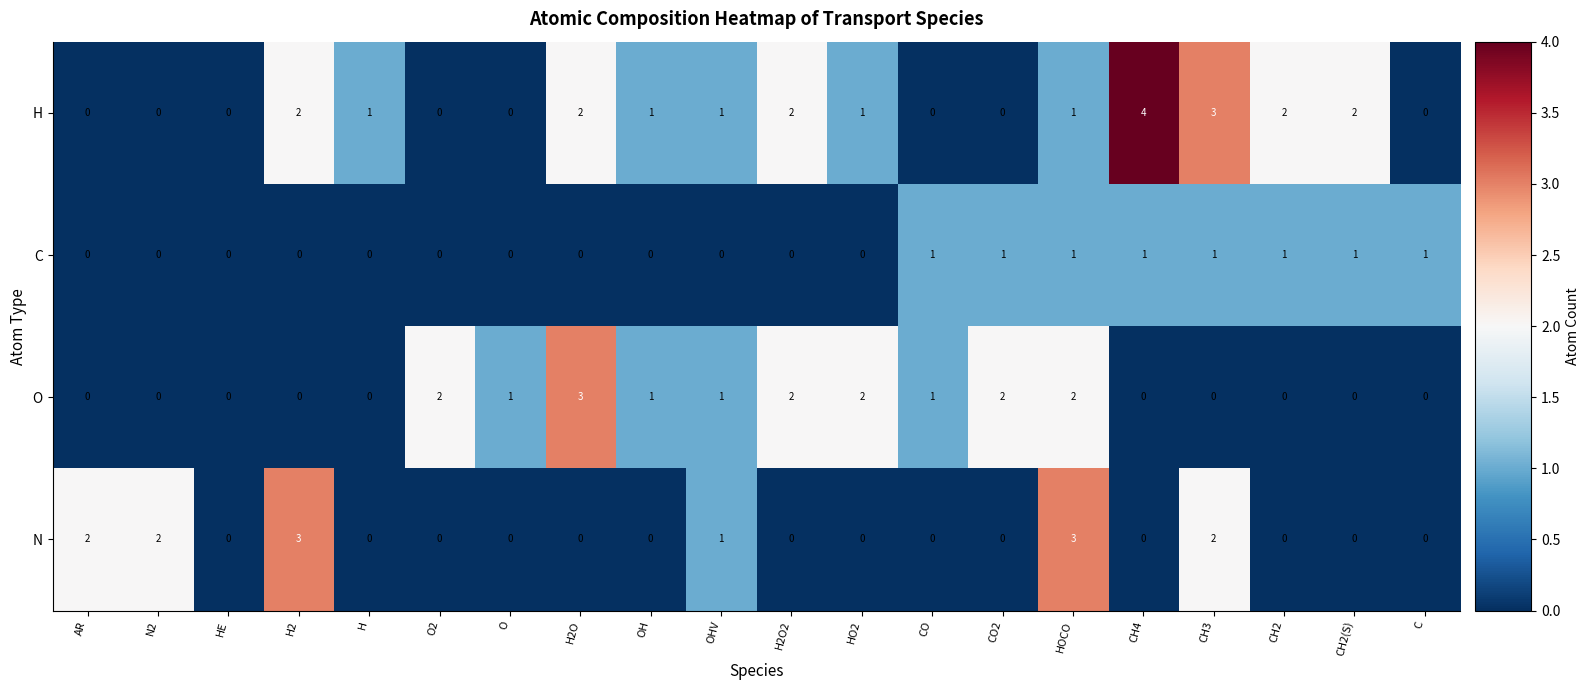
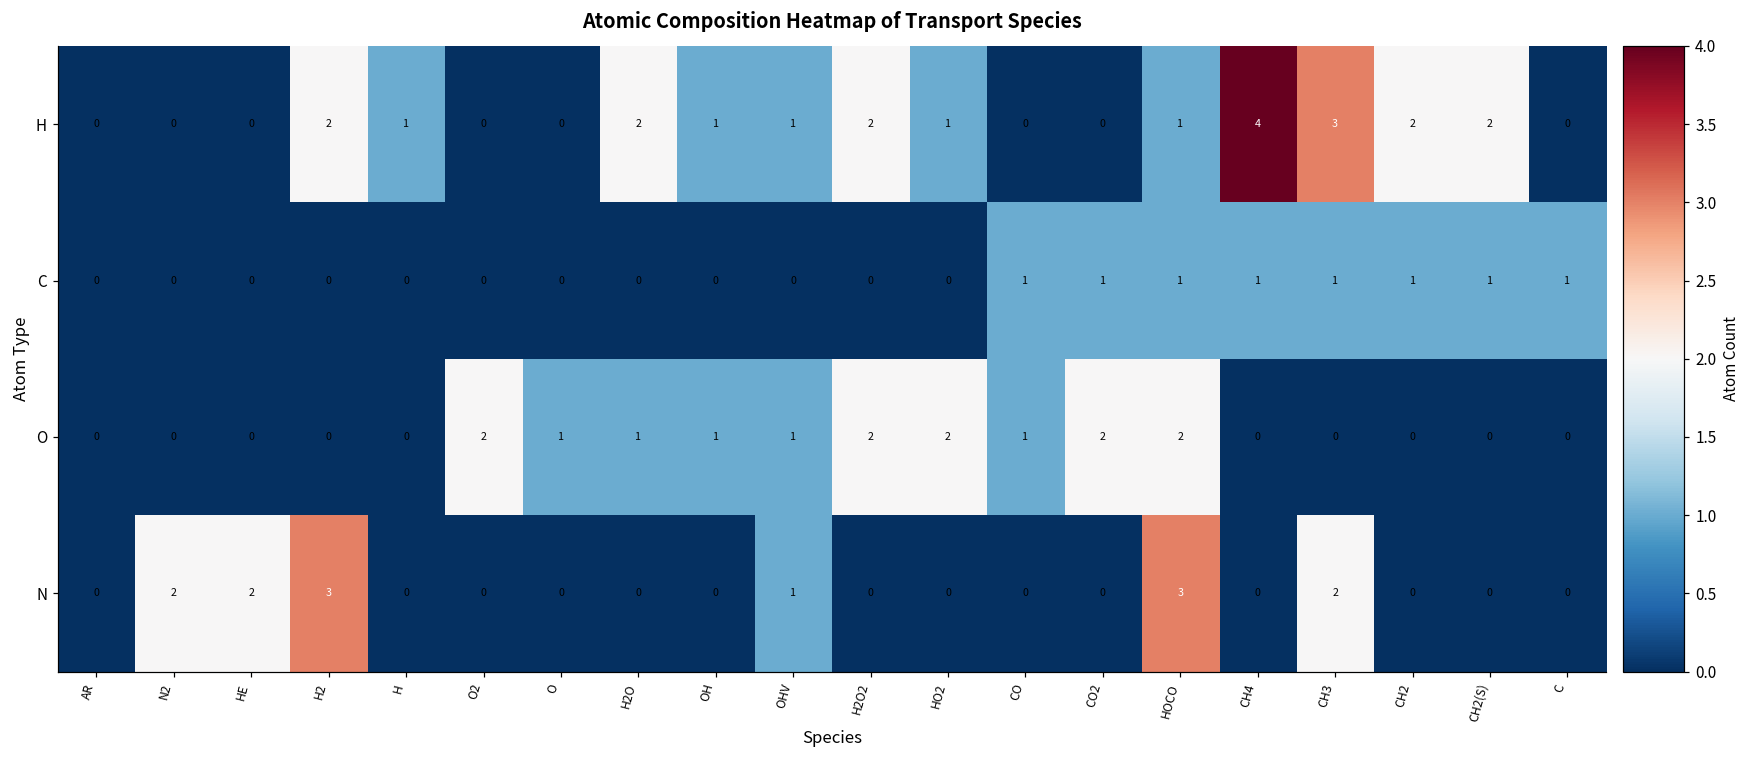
O, H2O: 3 -> 1
N, AR: 2 -> 0
N, HE: 0 -> 2
